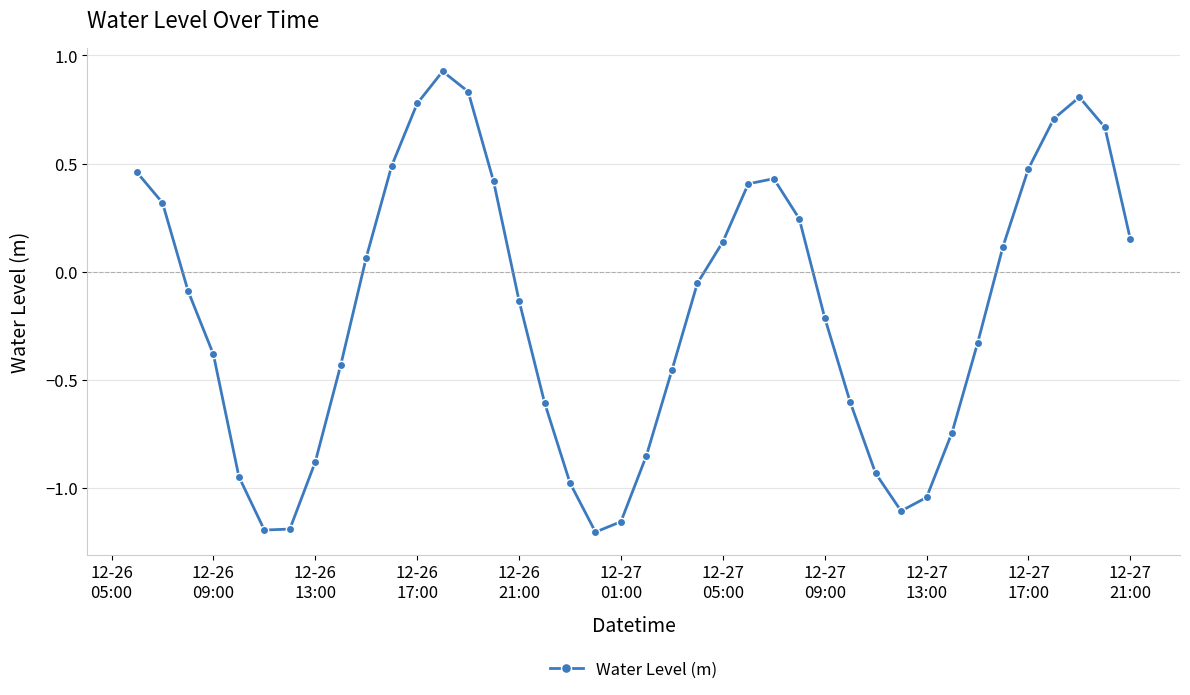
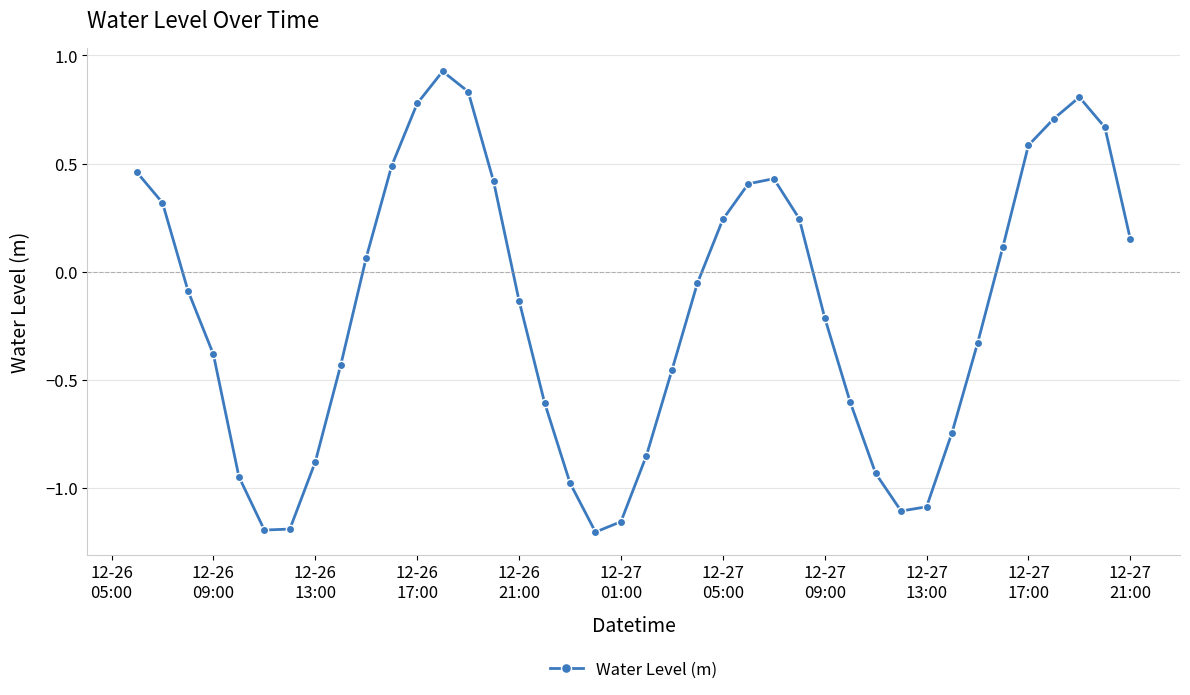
12-27 05:00: 0.14 -> 0.24
12-27 13:00: -1.04 -> -1.09
12-27 17:00: 0.48 -> 0.59
